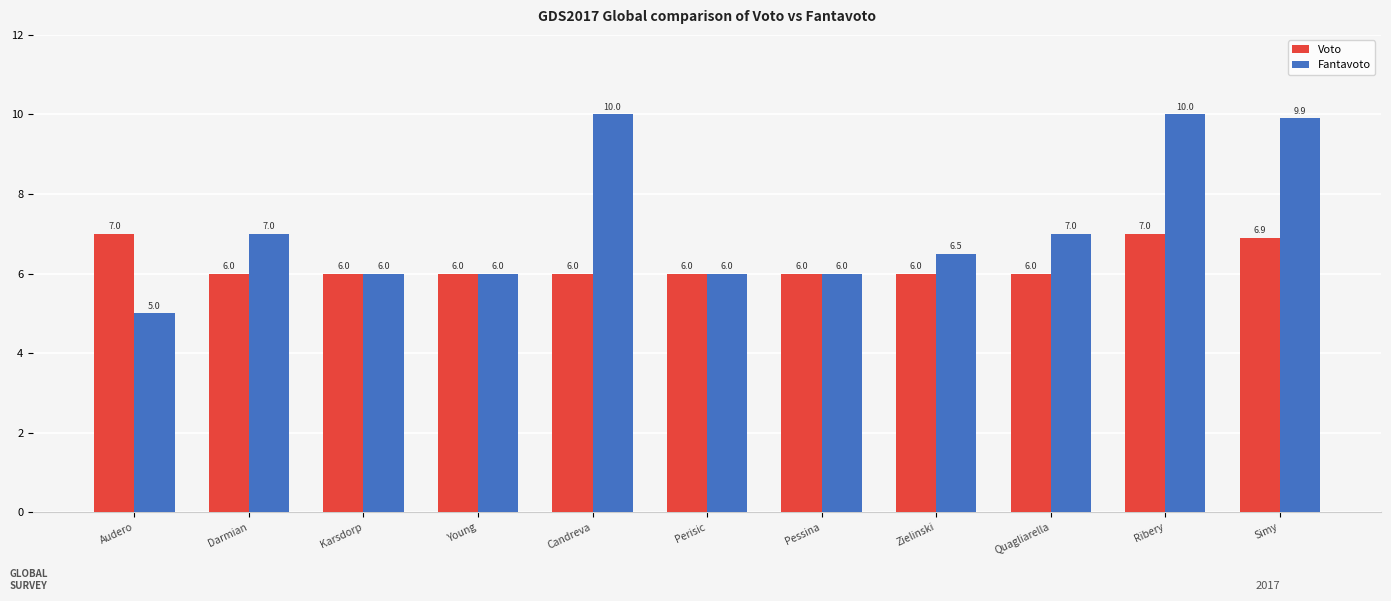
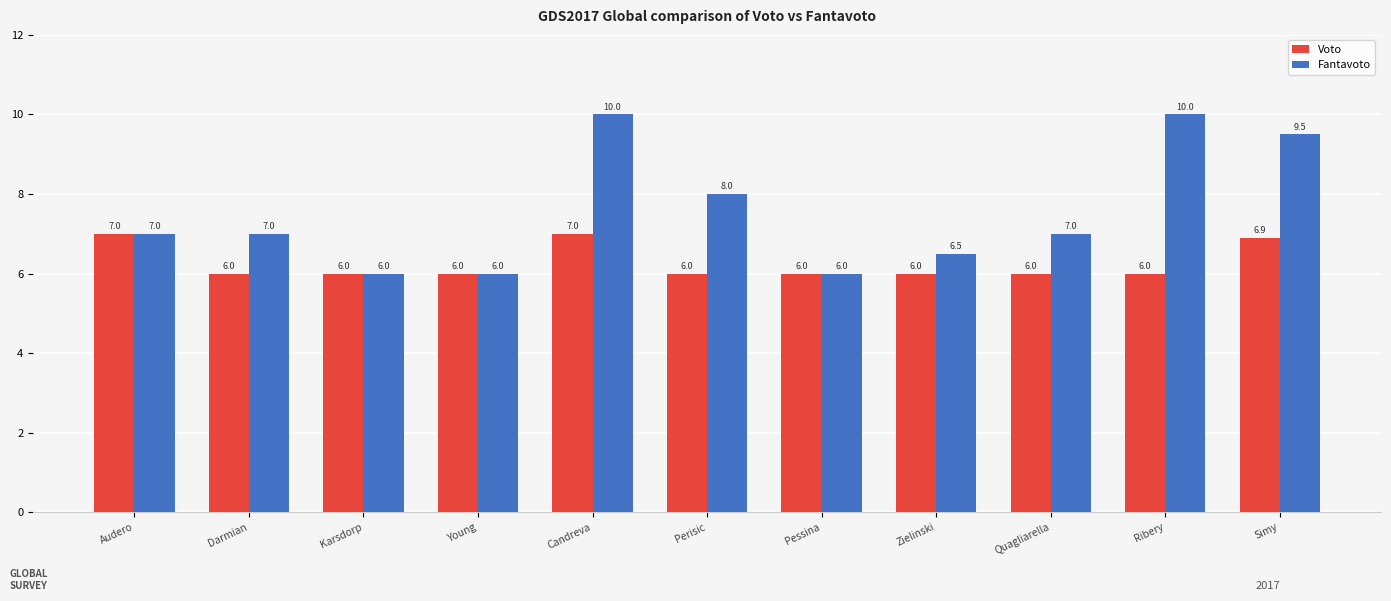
Fantavoto, Audero: 5.0 -> 7.0
Voto, Candreva: 6.0 -> 7.0
Fantavoto, Perisic: 6.0 -> 8.0
Voto, Ribery: 7.0 -> 6.0
Fantavoto, Simy: 9.9 -> 9.5
